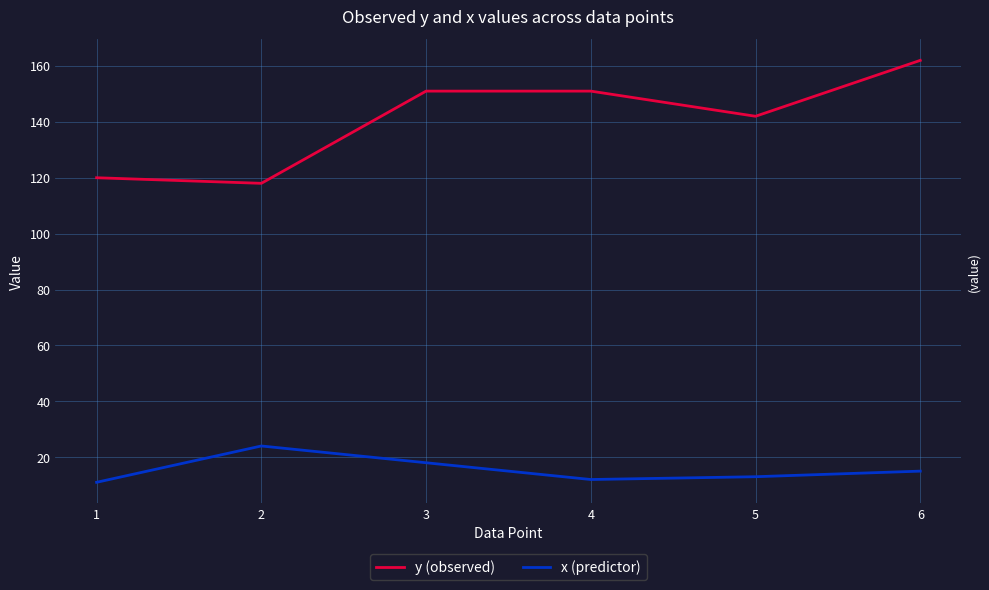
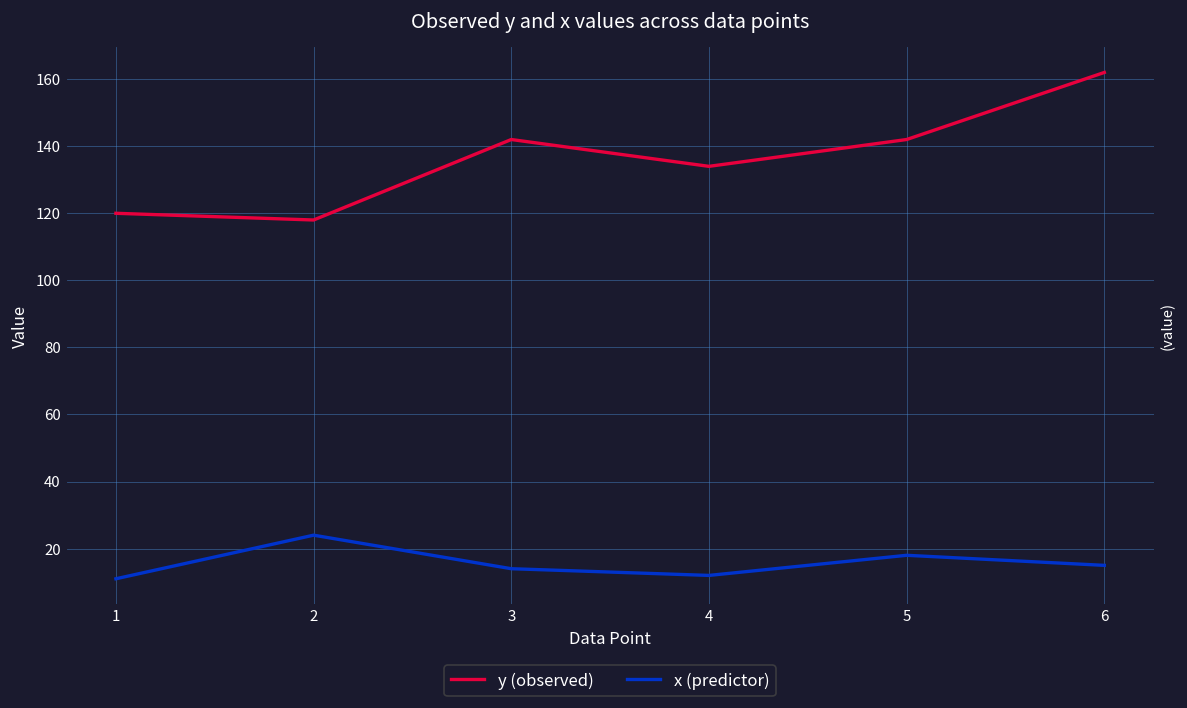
y (observed), 3: 151 -> 142
x (predictor), 3: 18 -> 14
y (observed), 4: 151 -> 134
x (predictor), 5: 13 -> 18
